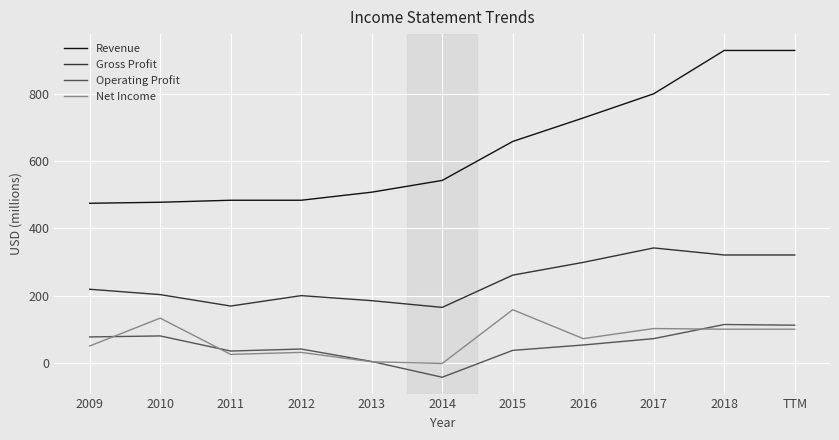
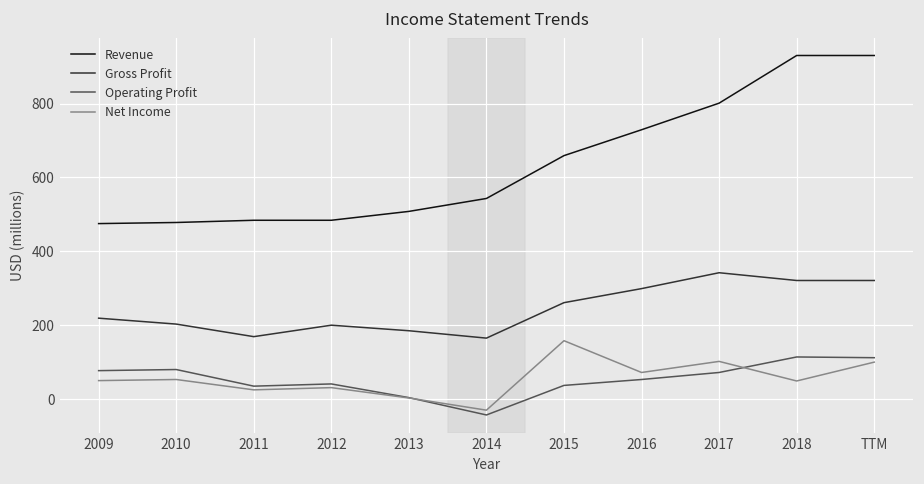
Net Income, 2010: 130 -> 50
Net Income, 2014: 0 -> -30
Net Income, 2018: 100 -> 50
